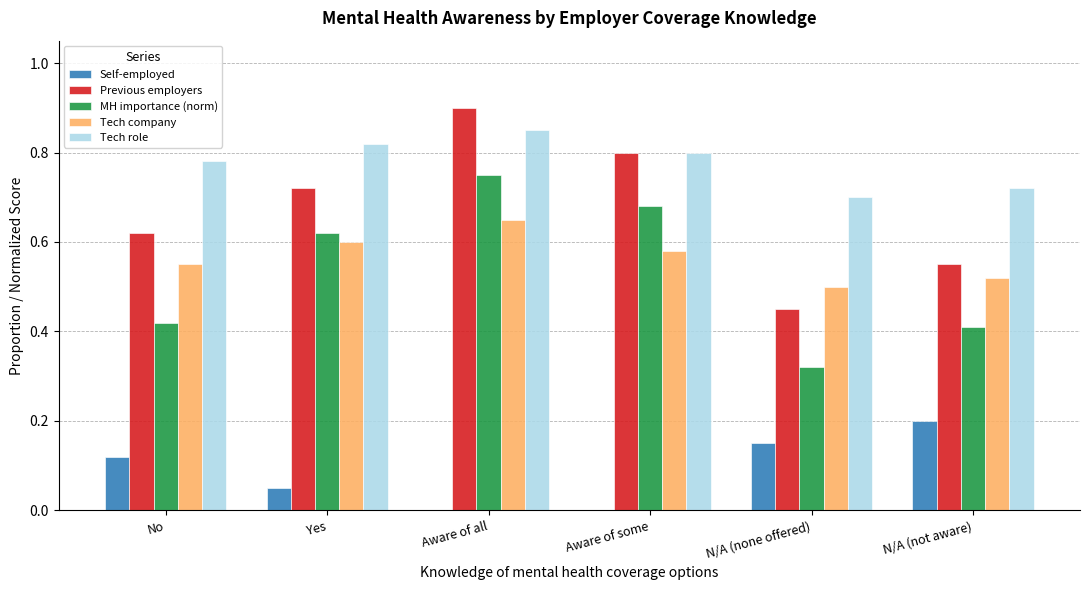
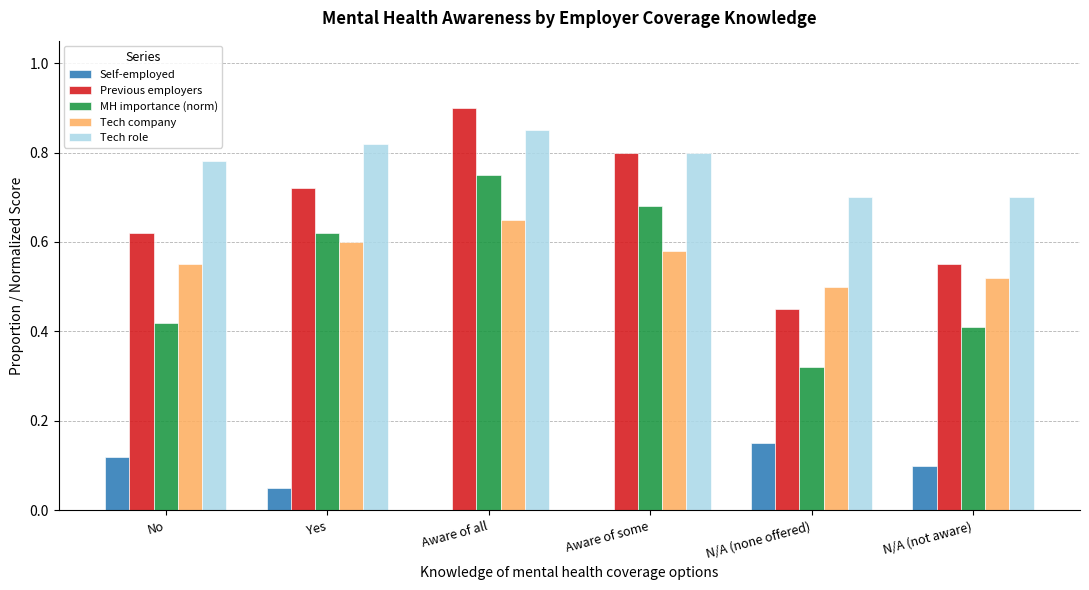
Self-employed, N/A (not aware): 0.2 -> 0.1
Tech role, N/A (not aware): 0.72 -> 0.70
